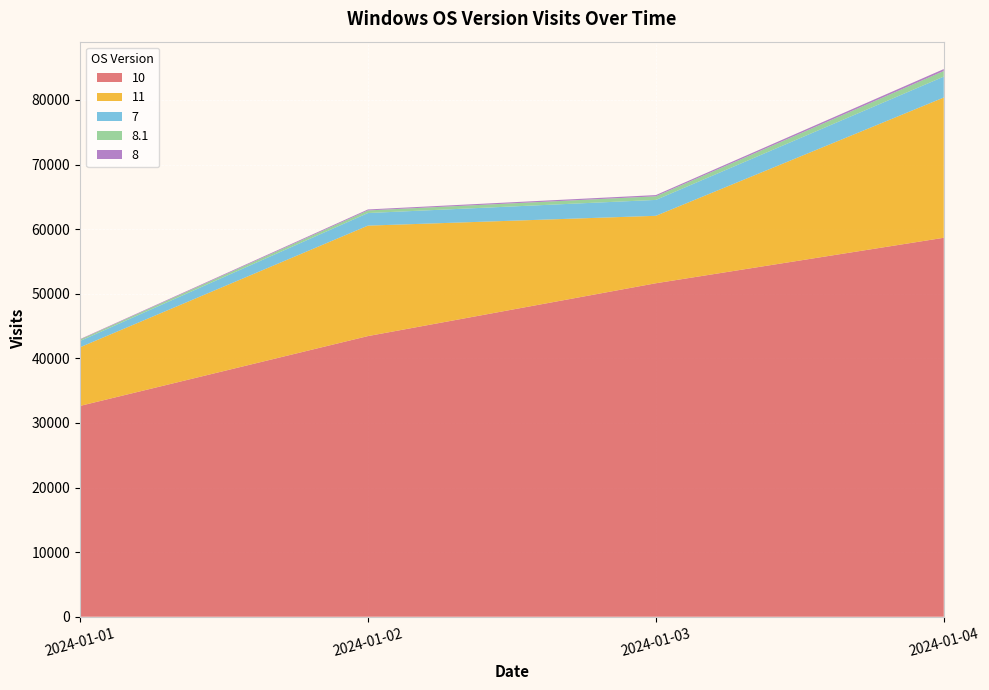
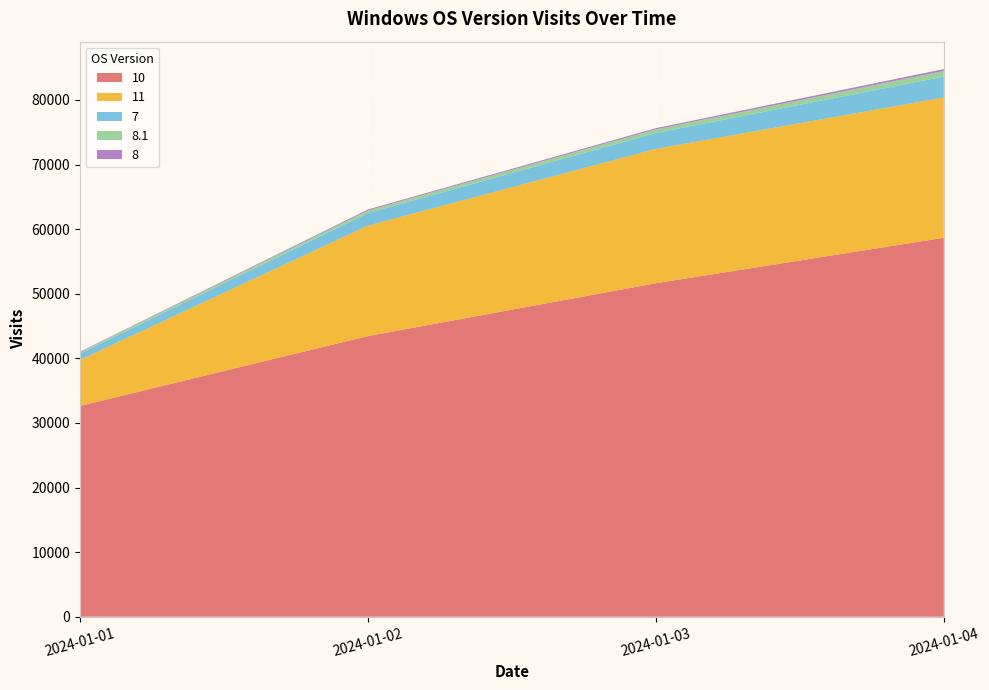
11, 2024-01-01: 9000 -> 7000
11, 2024-01-03: 10000 -> 21000
